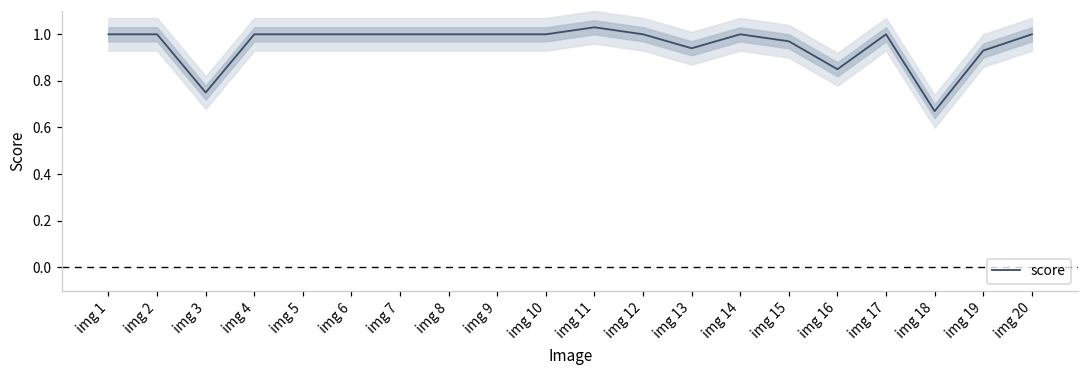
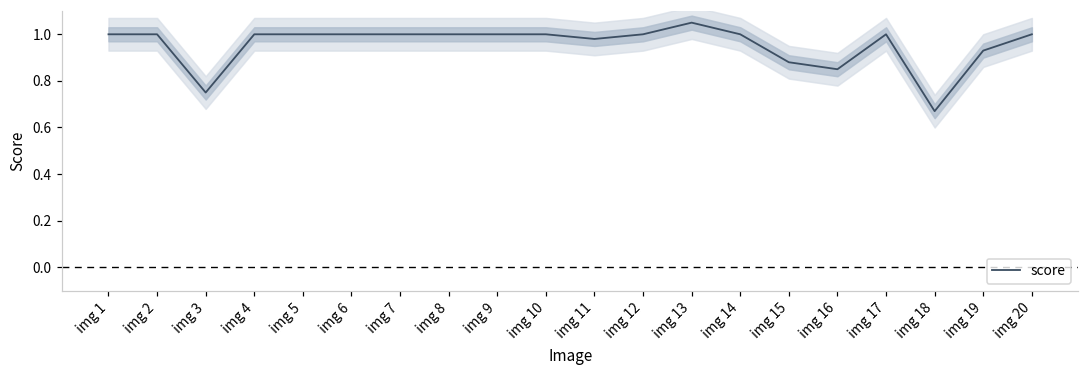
score, img 11: 1.03 -> 0.98
score, img 13: 0.94 -> 1.05
score, img 15: 0.97 -> 0.88
